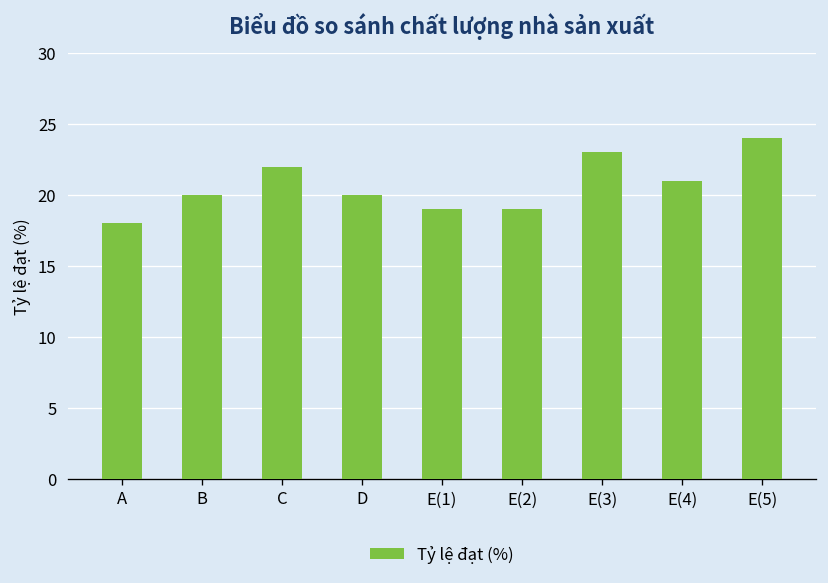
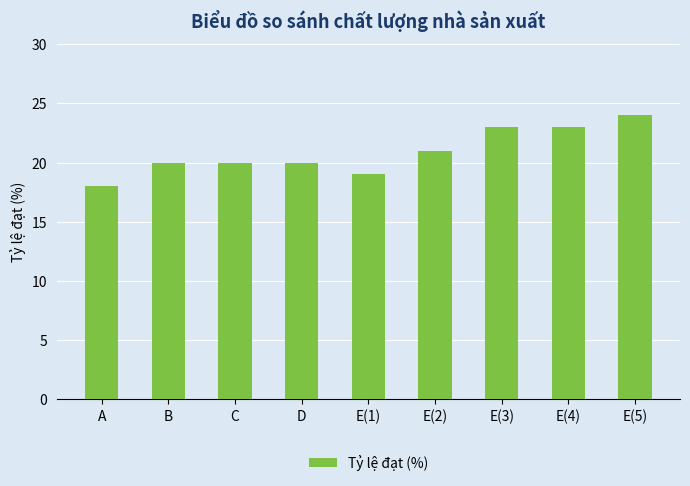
C: 22 -> 20
E(2): 19 -> 21
E(4): 21 -> 23
